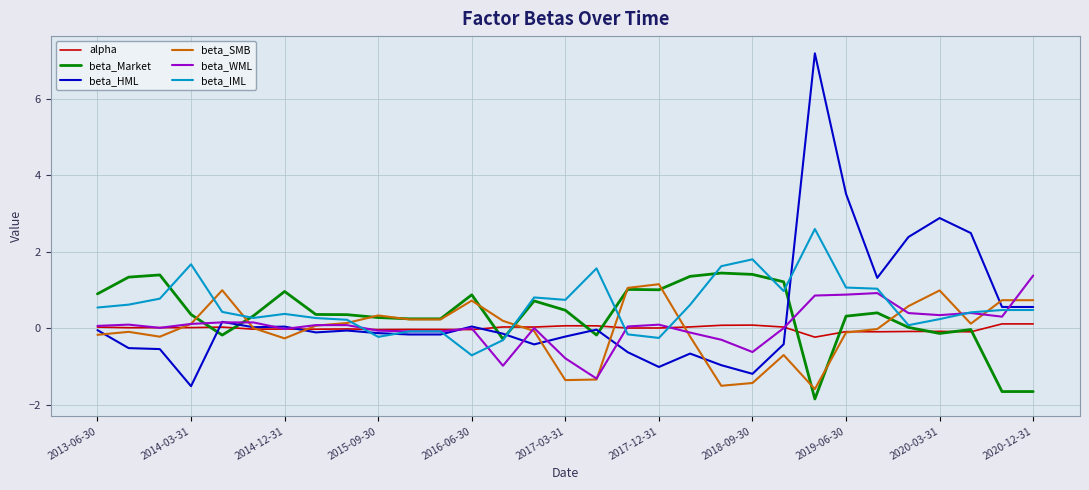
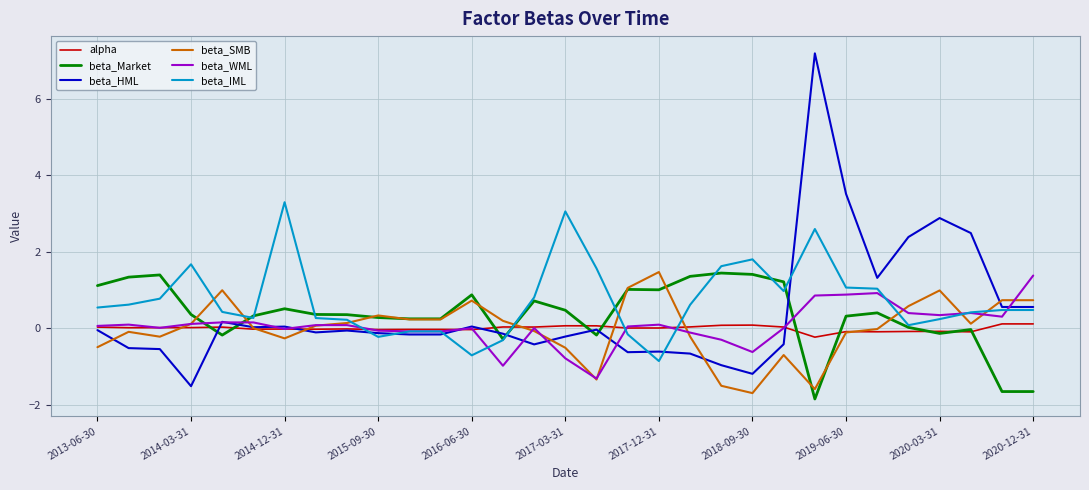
beta_Market, 2013-06-30: 0.9 -> 1.1
beta_SMB, 2013-06-30: -0.2 -> -0.5
beta_Market, 2014-12-31: 1.0 -> 0.5
beta_IML, 2014-12-31: 0.4 -> 3.3
beta_SMB, 2017-03-31: -1.4 -> -0.5
beta_IML, 2017-03-31: 0.7 -> 3.1
beta_HML, 2017-12-31: -1.0 -> -0.6
beta_SMB, 2017-12-31: 1.2 -> 1.5
beta_IML, 2017-12-31: -0.2 -> -0.9
beta_SMB, 2018-09-30: -1.4 -> -1.7
